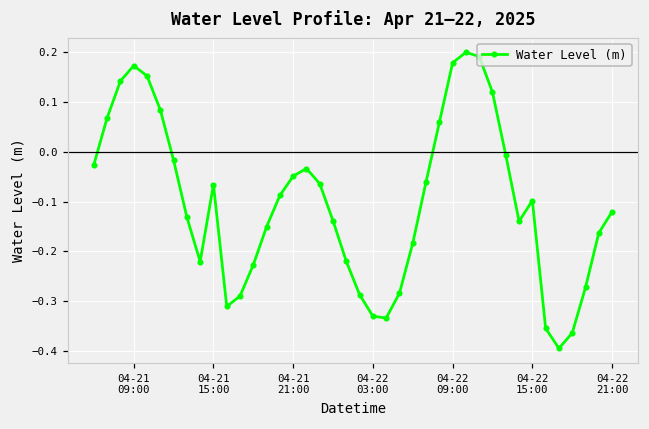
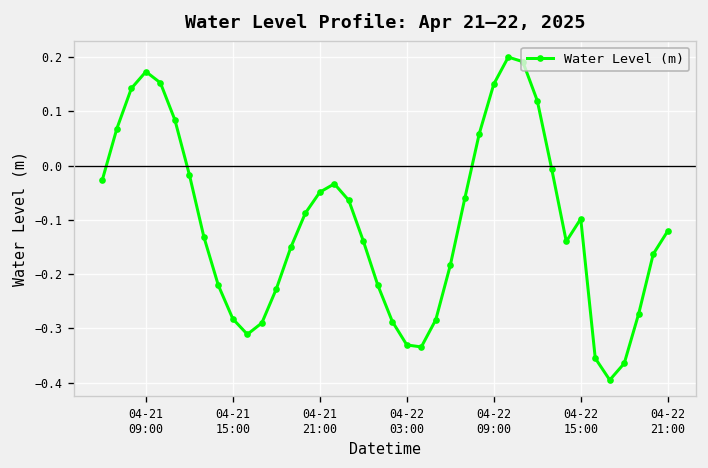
04-21 15:00: -0.07 -> -0.28
04-22 09:00: 0.18 -> 0.15
